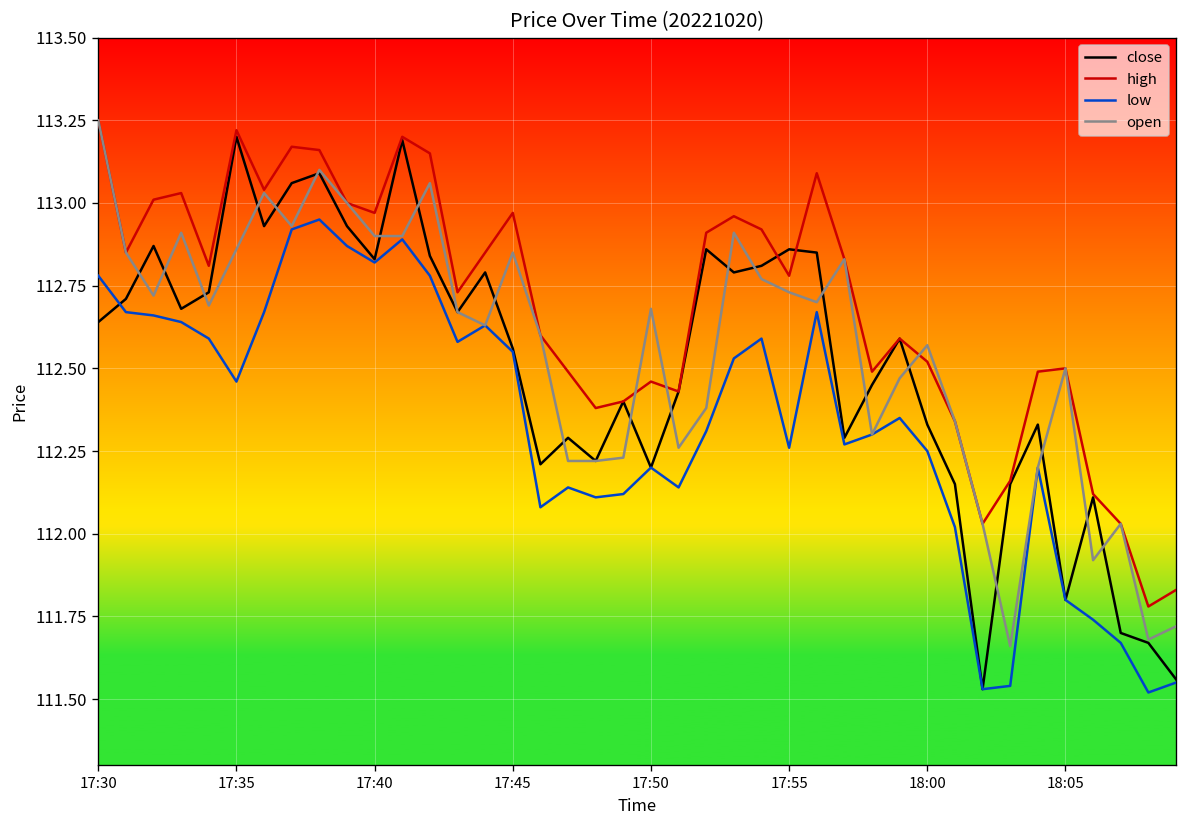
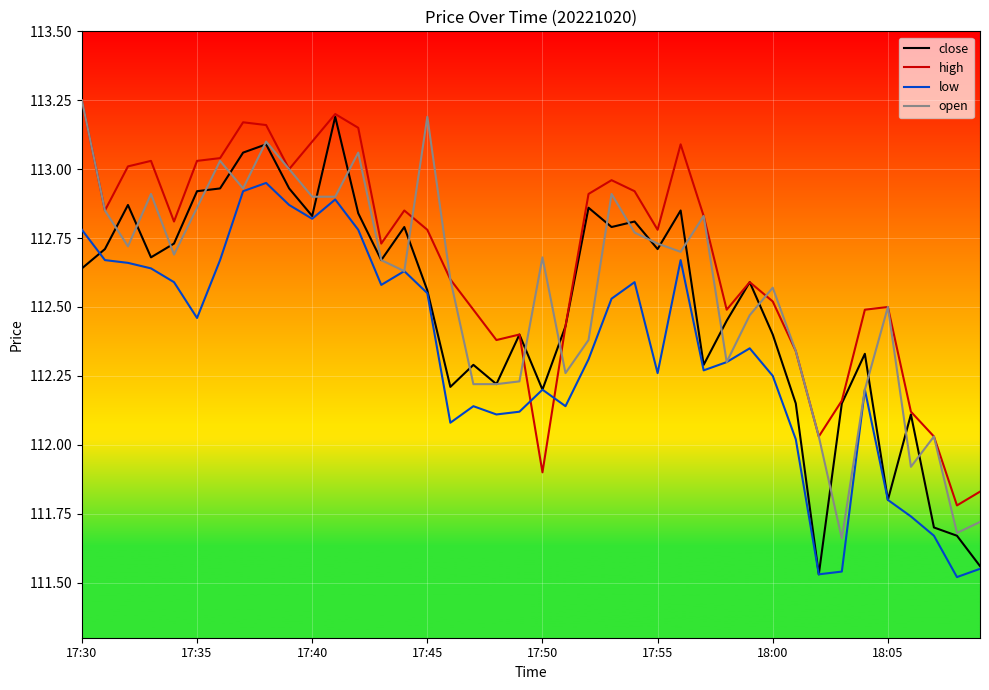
close, 17:35: 113.20 -> 112.92
high, 17:35: 113.22 -> 113.03
high, 17:40: 112.97 -> 113.10
high, 17:45: 112.97 -> 112.78
open, 17:45: 112.85 -> 113.19
high, 17:50: 112.46 -> 111.90
close, 17:55: 112.86 -> 112.71
close, 18:00: 112.33 -> 112.40
